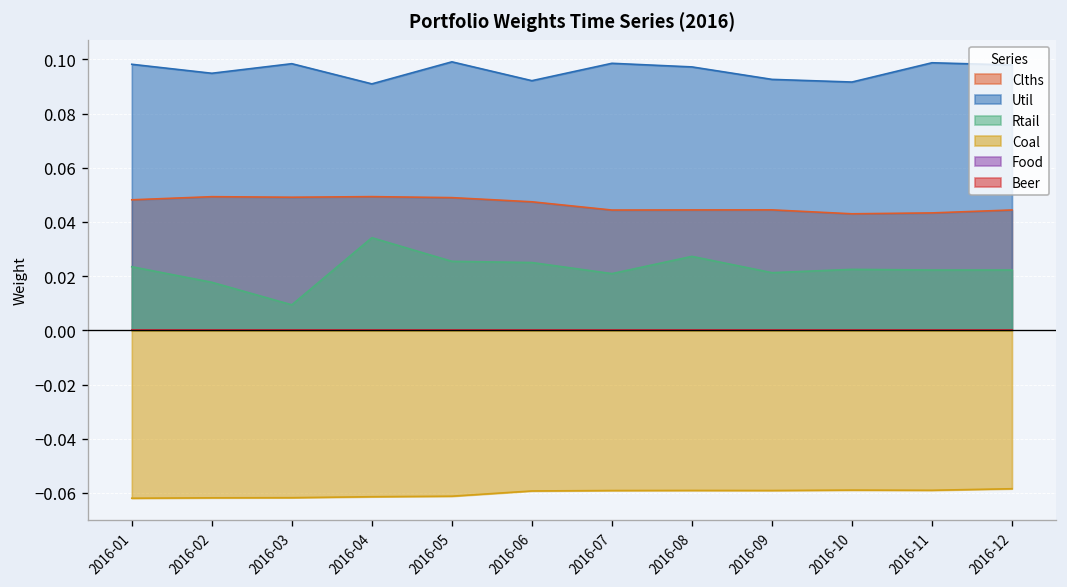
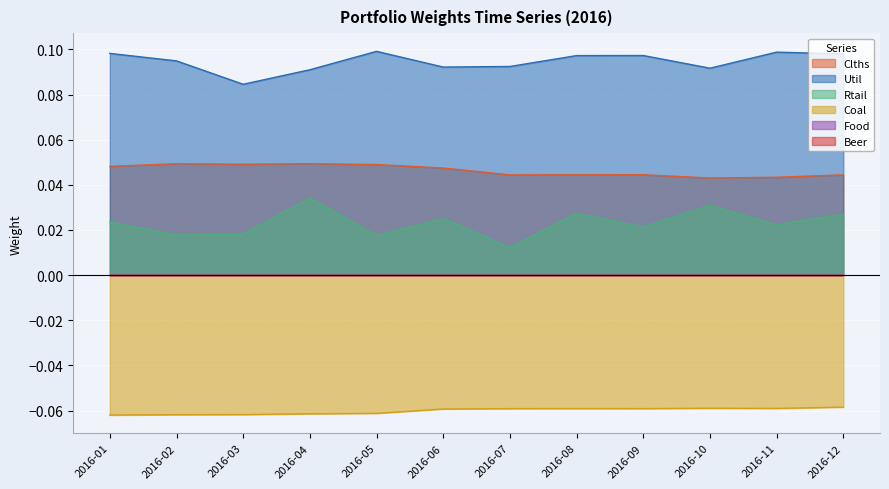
Util, 2016-03: 0.098 -> 0.085
Rtail, 2016-03: 0.009 -> 0.018
Rtail, 2016-05: 0.025 -> 0.018
Util, 2016-07: 0.099 -> 0.092
Rtail, 2016-07: 0.021 -> 0.012
Util, 2016-09: 0.093 -> 0.097
Rtail, 2016-10: 0.023 -> 0.031
Rtail, 2016-12: 0.022 -> 0.027
